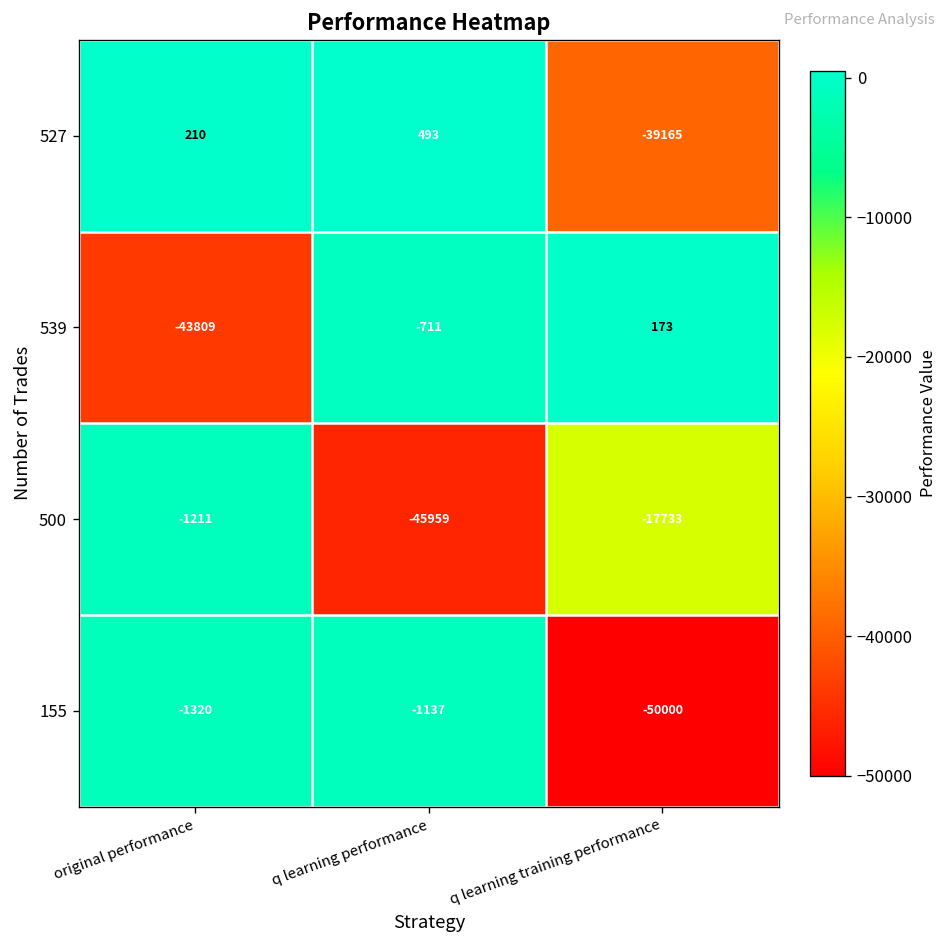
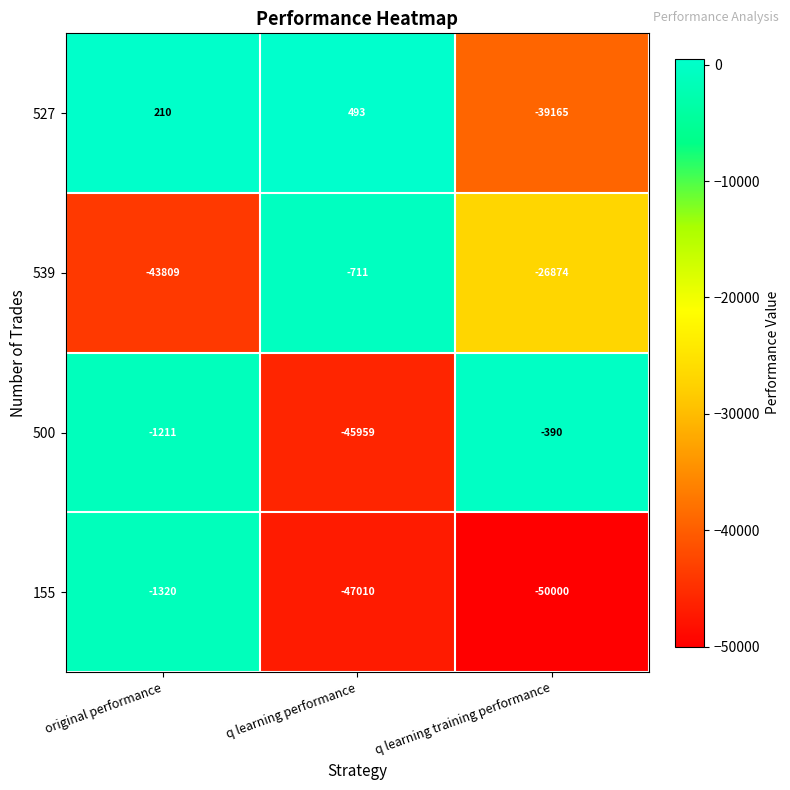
539, q learning training performance: 173 -> -26874
500, q learning training performance: -17733 -> -390
155, q learning performance: -1137 -> -47010
